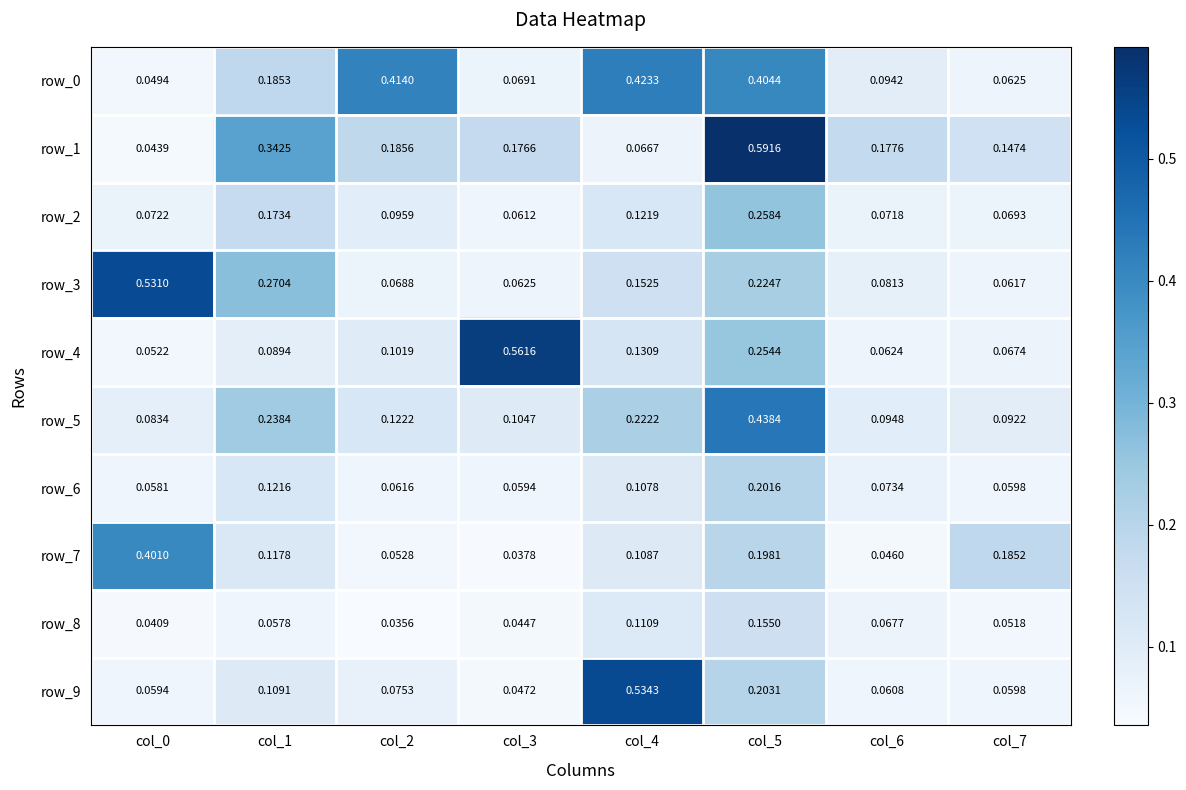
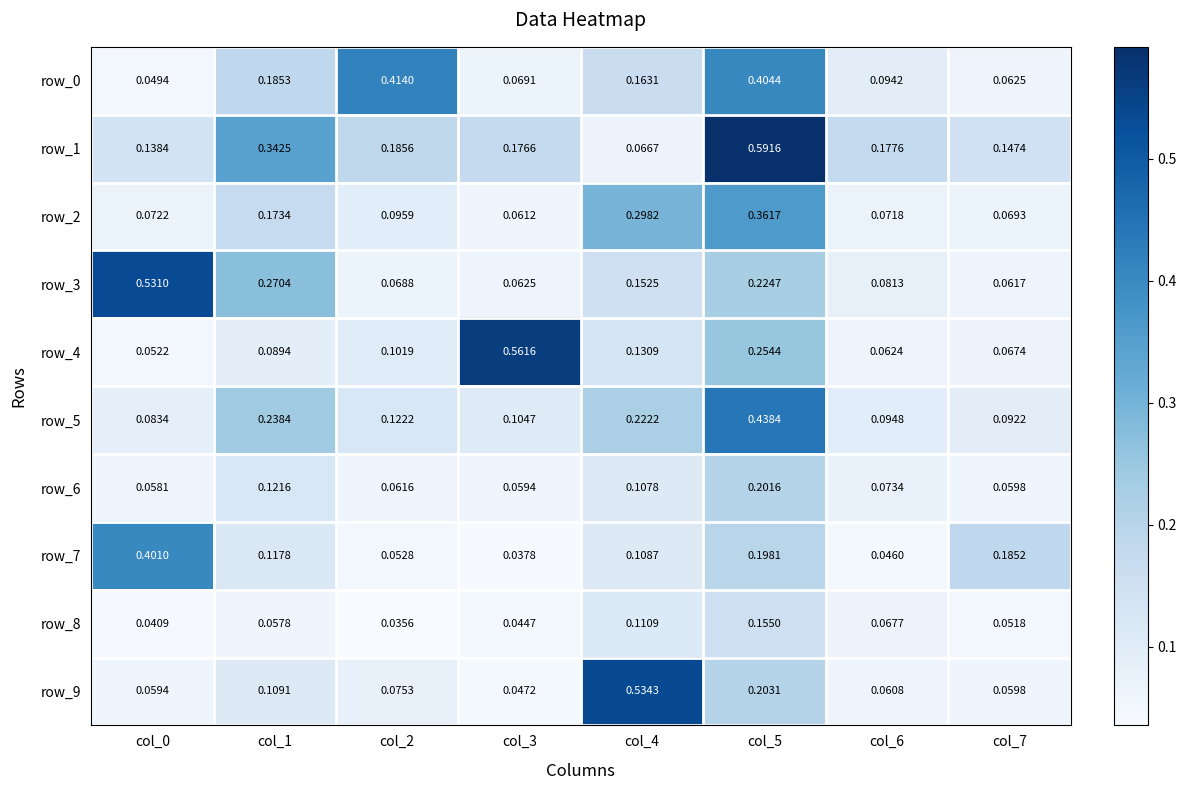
row_0, col_4: 0.4233 -> 0.1631
row_1, col_0: 0.0439 -> 0.1384
row_2, col_4: 0.1219 -> 0.2982
row_2, col_5: 0.2584 -> 0.3617
